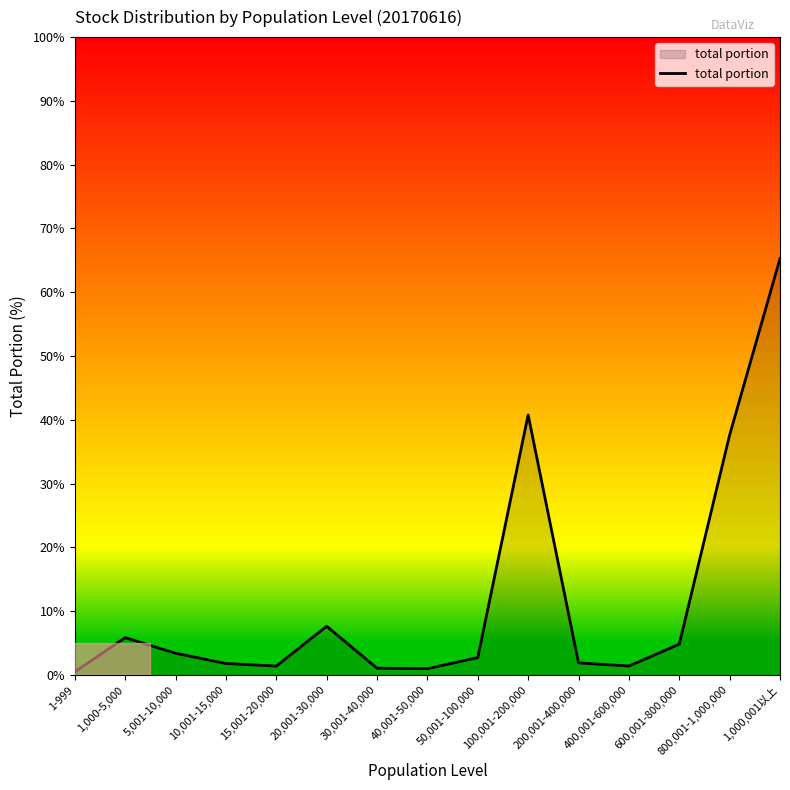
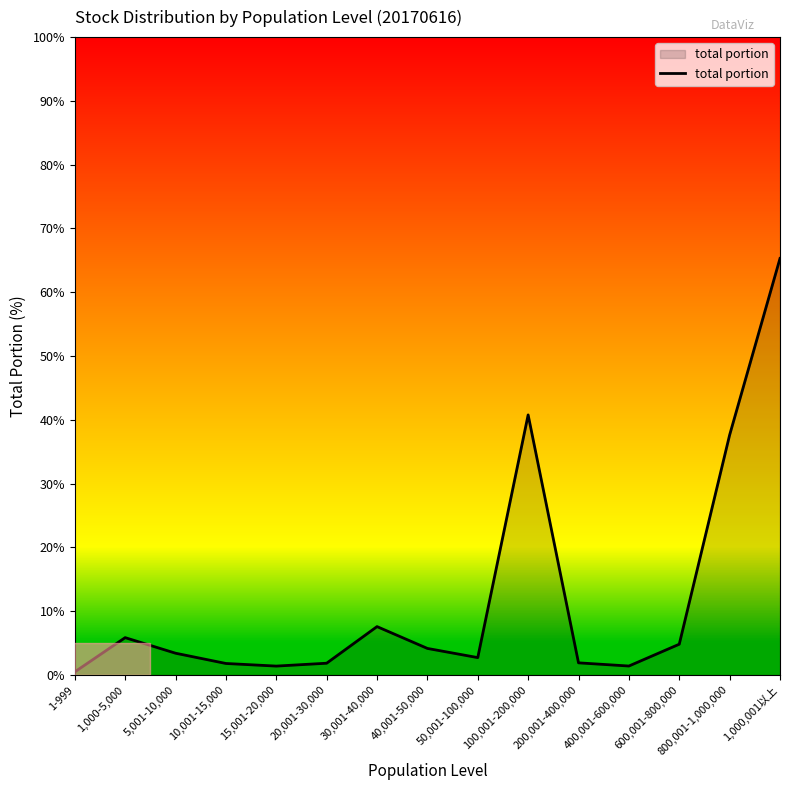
20,001-30,000: 8% -> 2%
30,001-40,000: 1% -> 8%
40,001-50,000: 1% -> 4%
